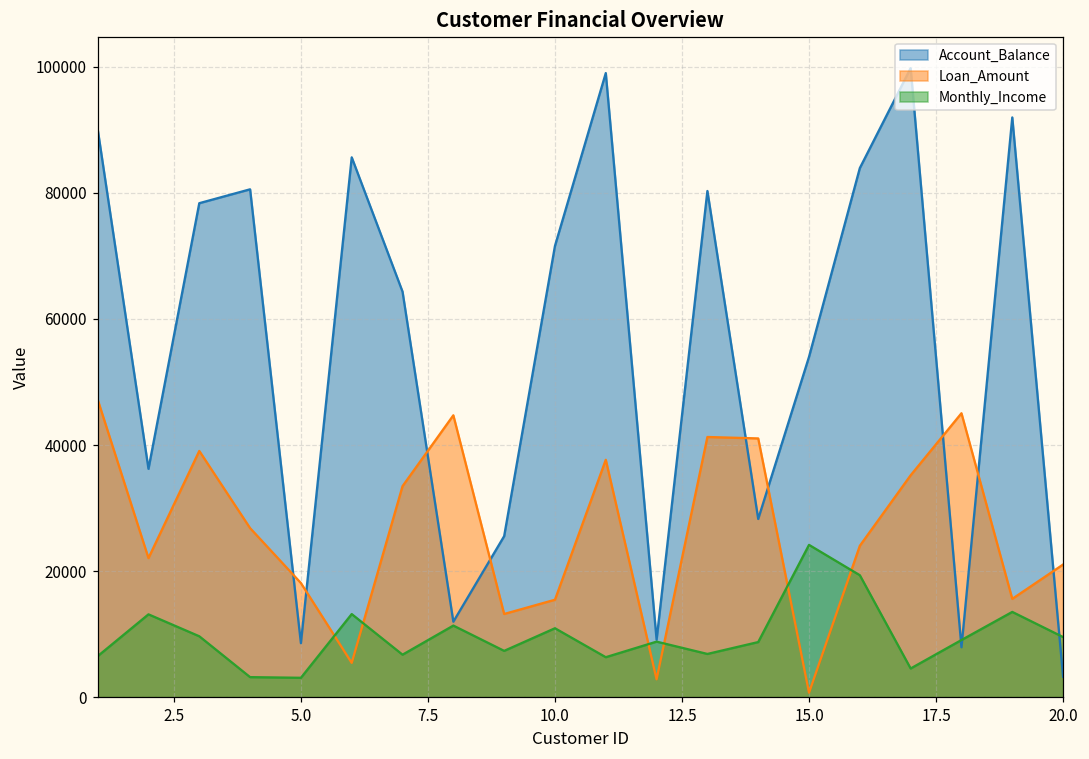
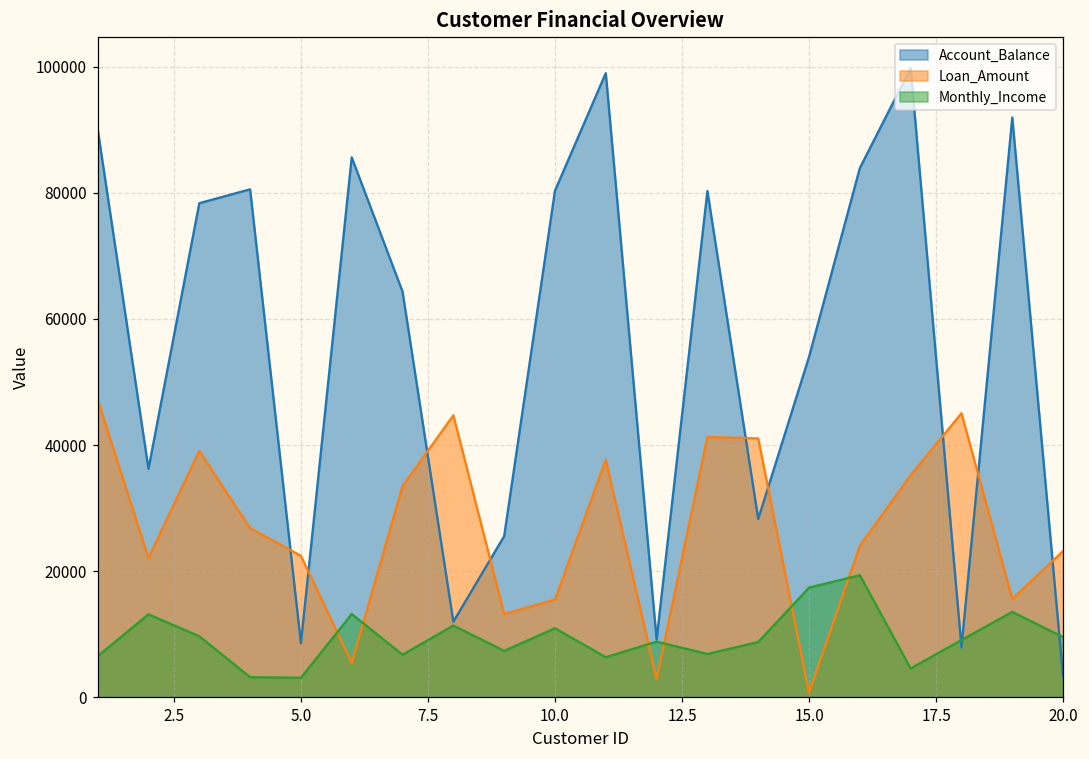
Loan_Amount, 5.0: 18000 -> 22000
Account_Balance, 10.0: 72000 -> 80000
Monthly_Income, 15.0: 24000 -> 17000
Loan_Amount, 20.0: 21000 -> 23000
